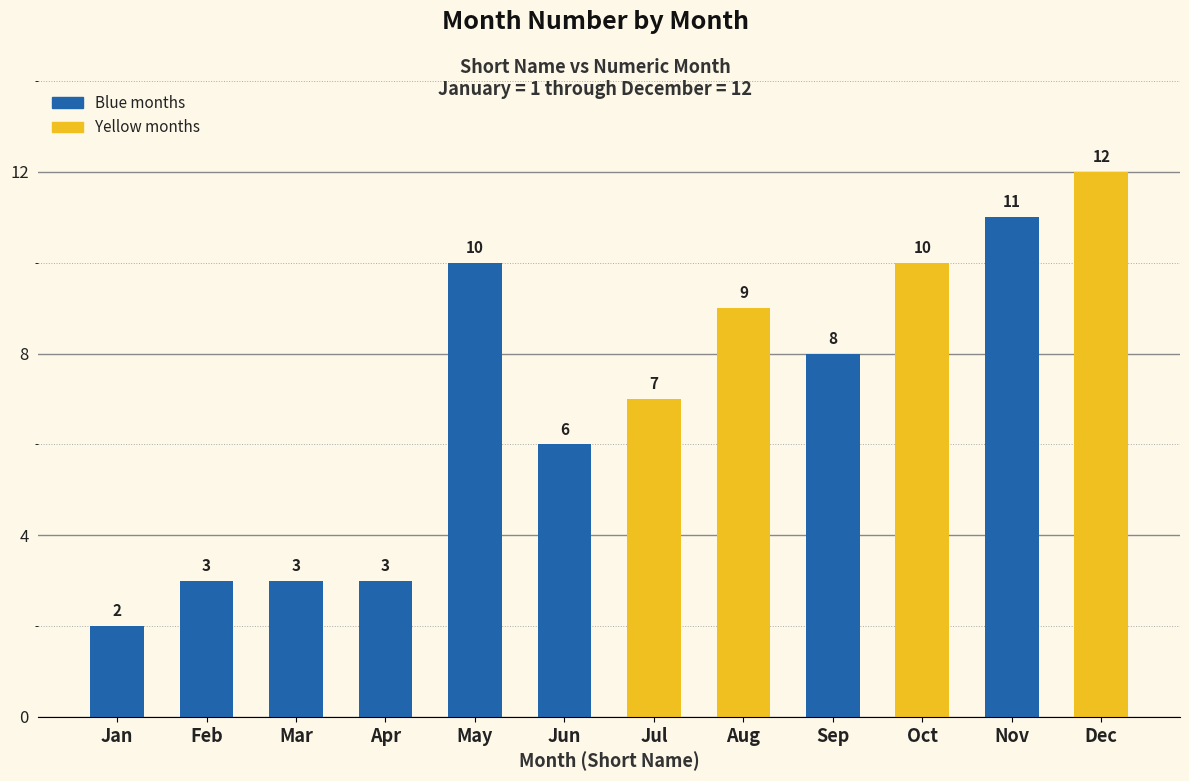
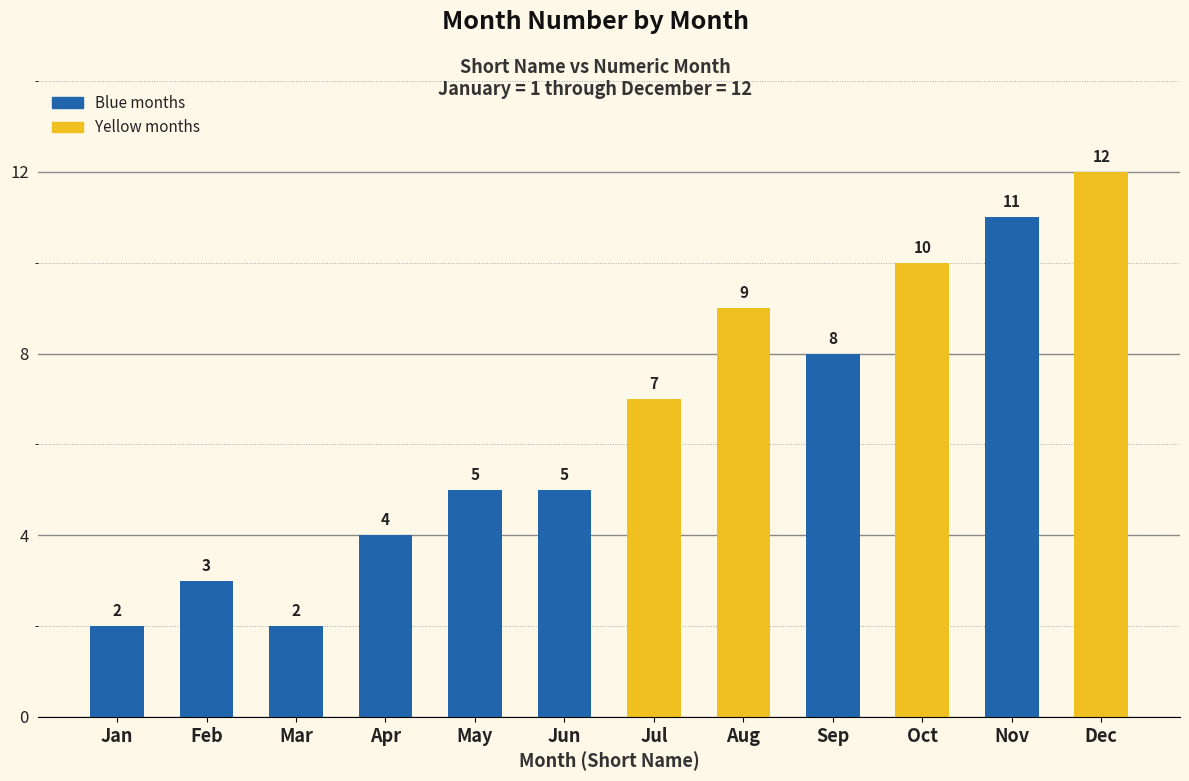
Mar: 3 -> 2
Apr: 3 -> 4
May: 10 -> 5
Jun: 6 -> 5
